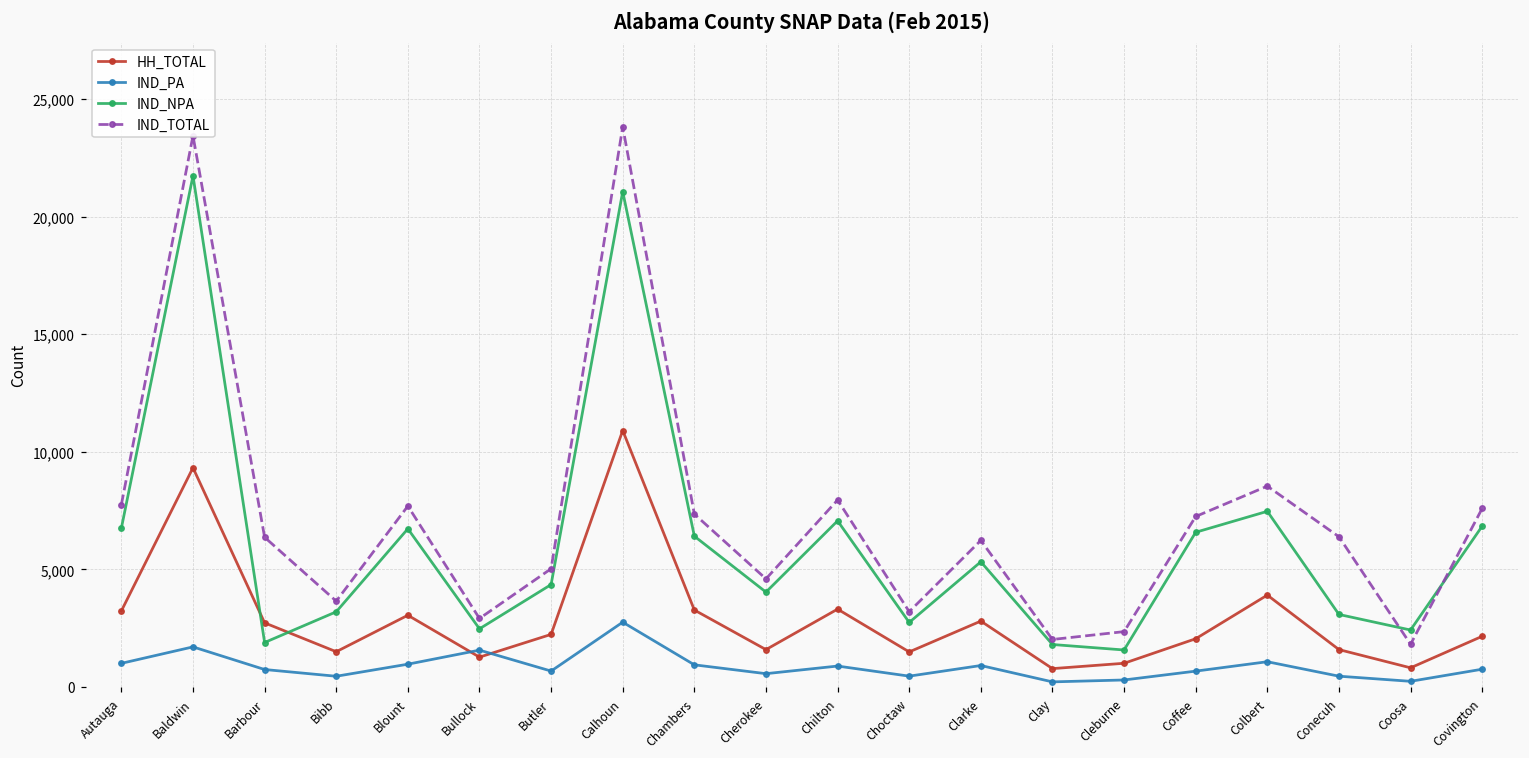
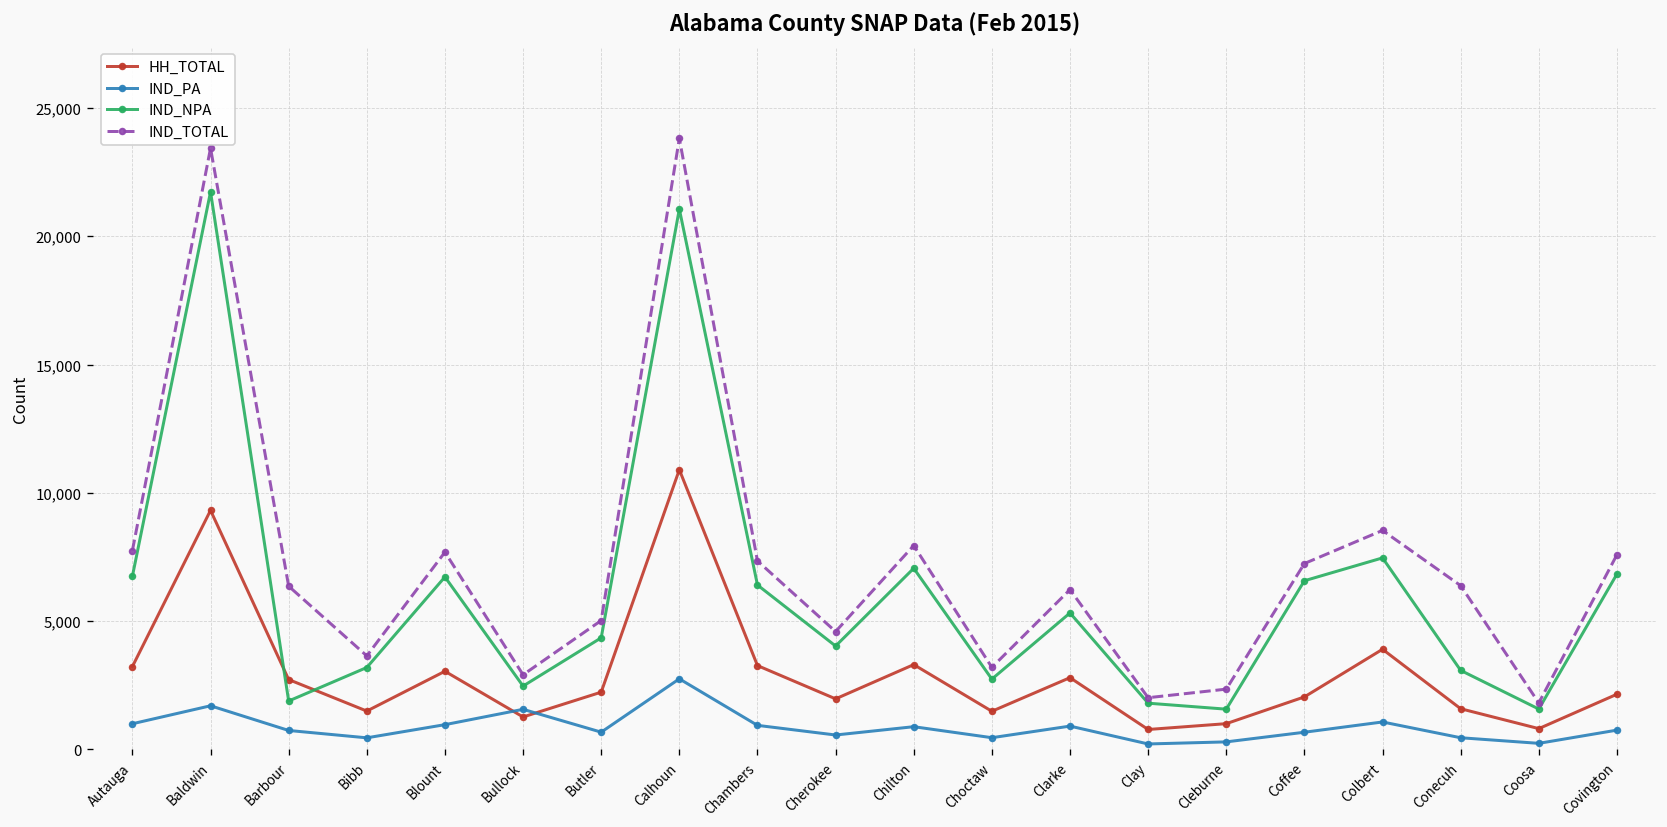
HH_TOTAL, Cherokee: 1,600 -> 2,000
IND_NPA, Coosa: 2,400 -> 1,600
